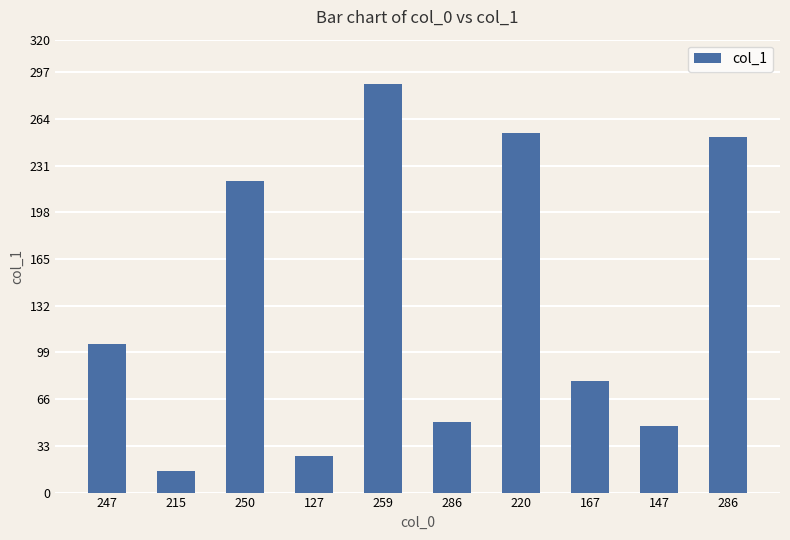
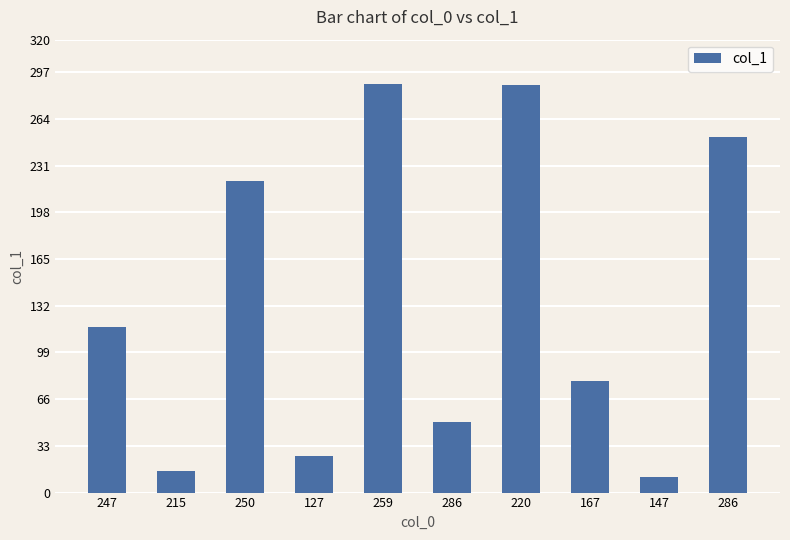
247: 105 -> 117
220: 254 -> 288
147: 47 -> 11
